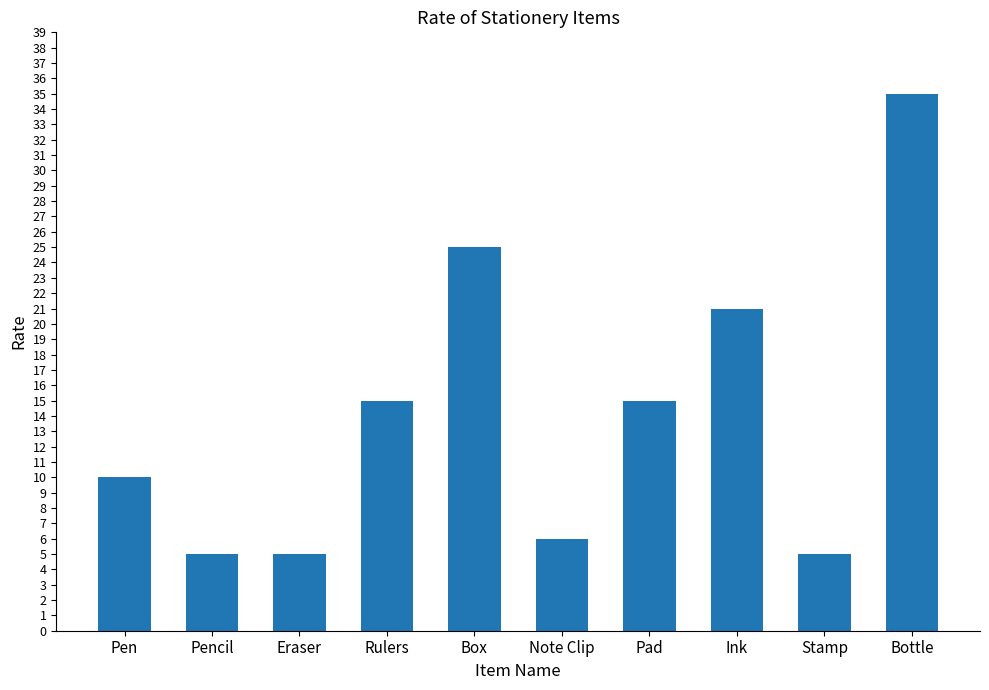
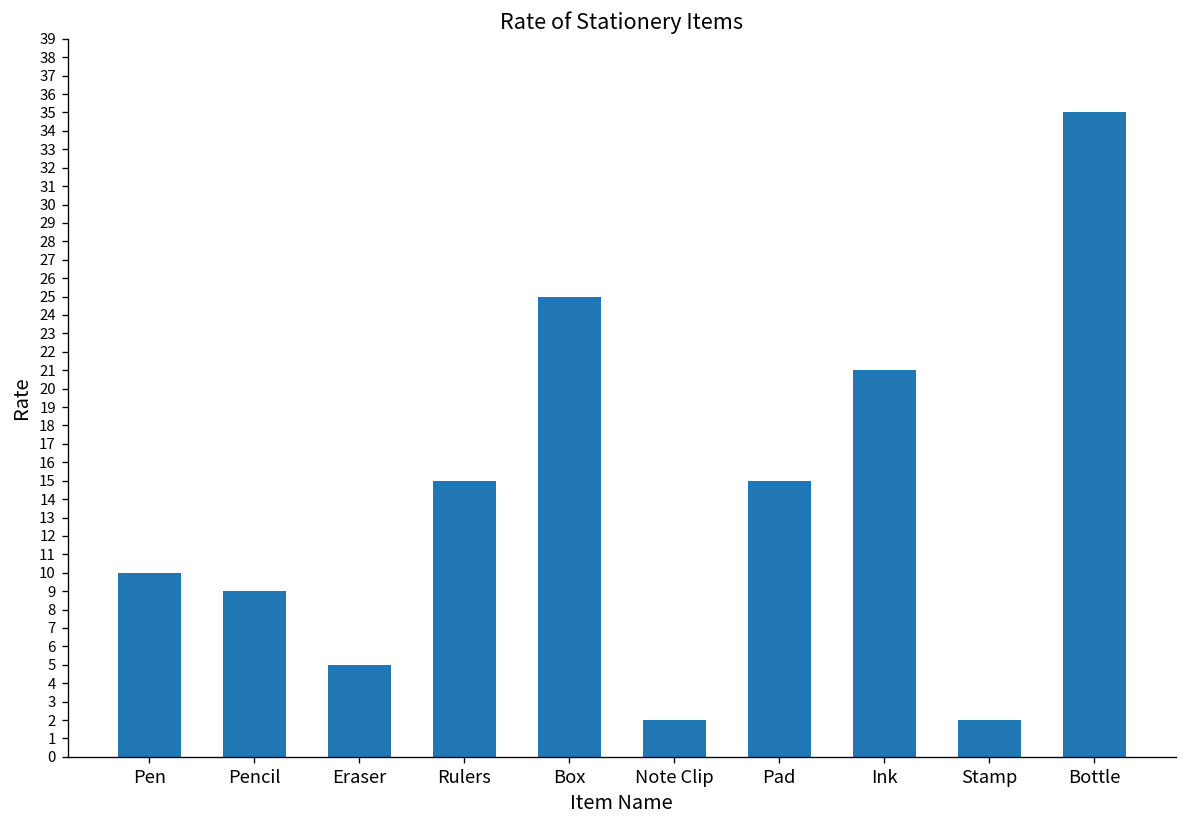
Pencil: 5 -> 9
Note Clip: 6 -> 2
Stamp: 5 -> 2
